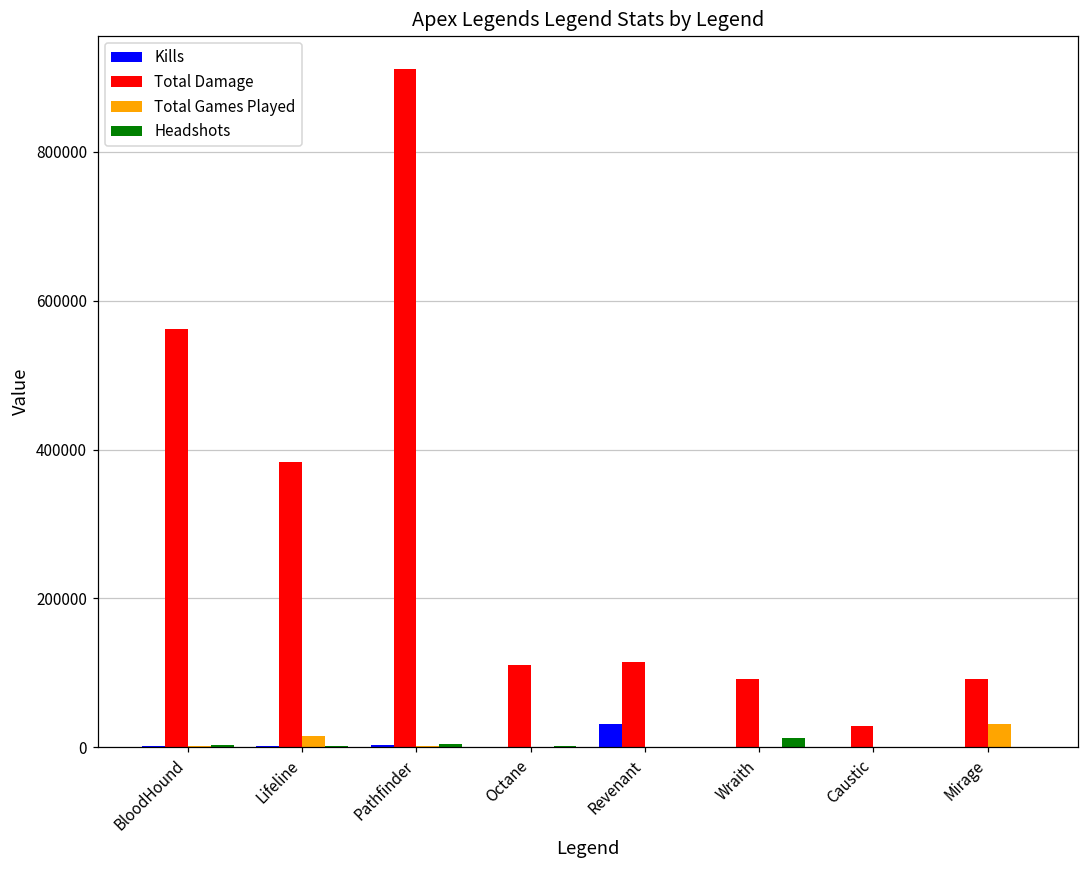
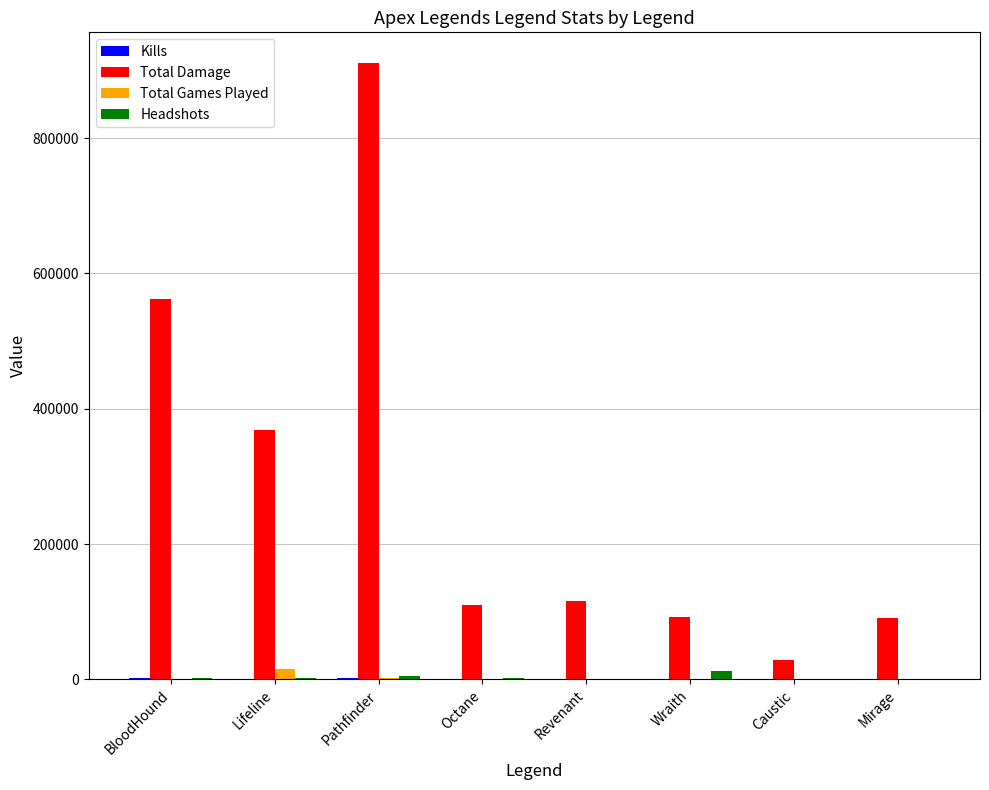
Total Damage, Lifeline: 380000 -> 370000
Kills, Revenant: 30000 -> 0
Total Games Played, Mirage: 30000 -> 0
